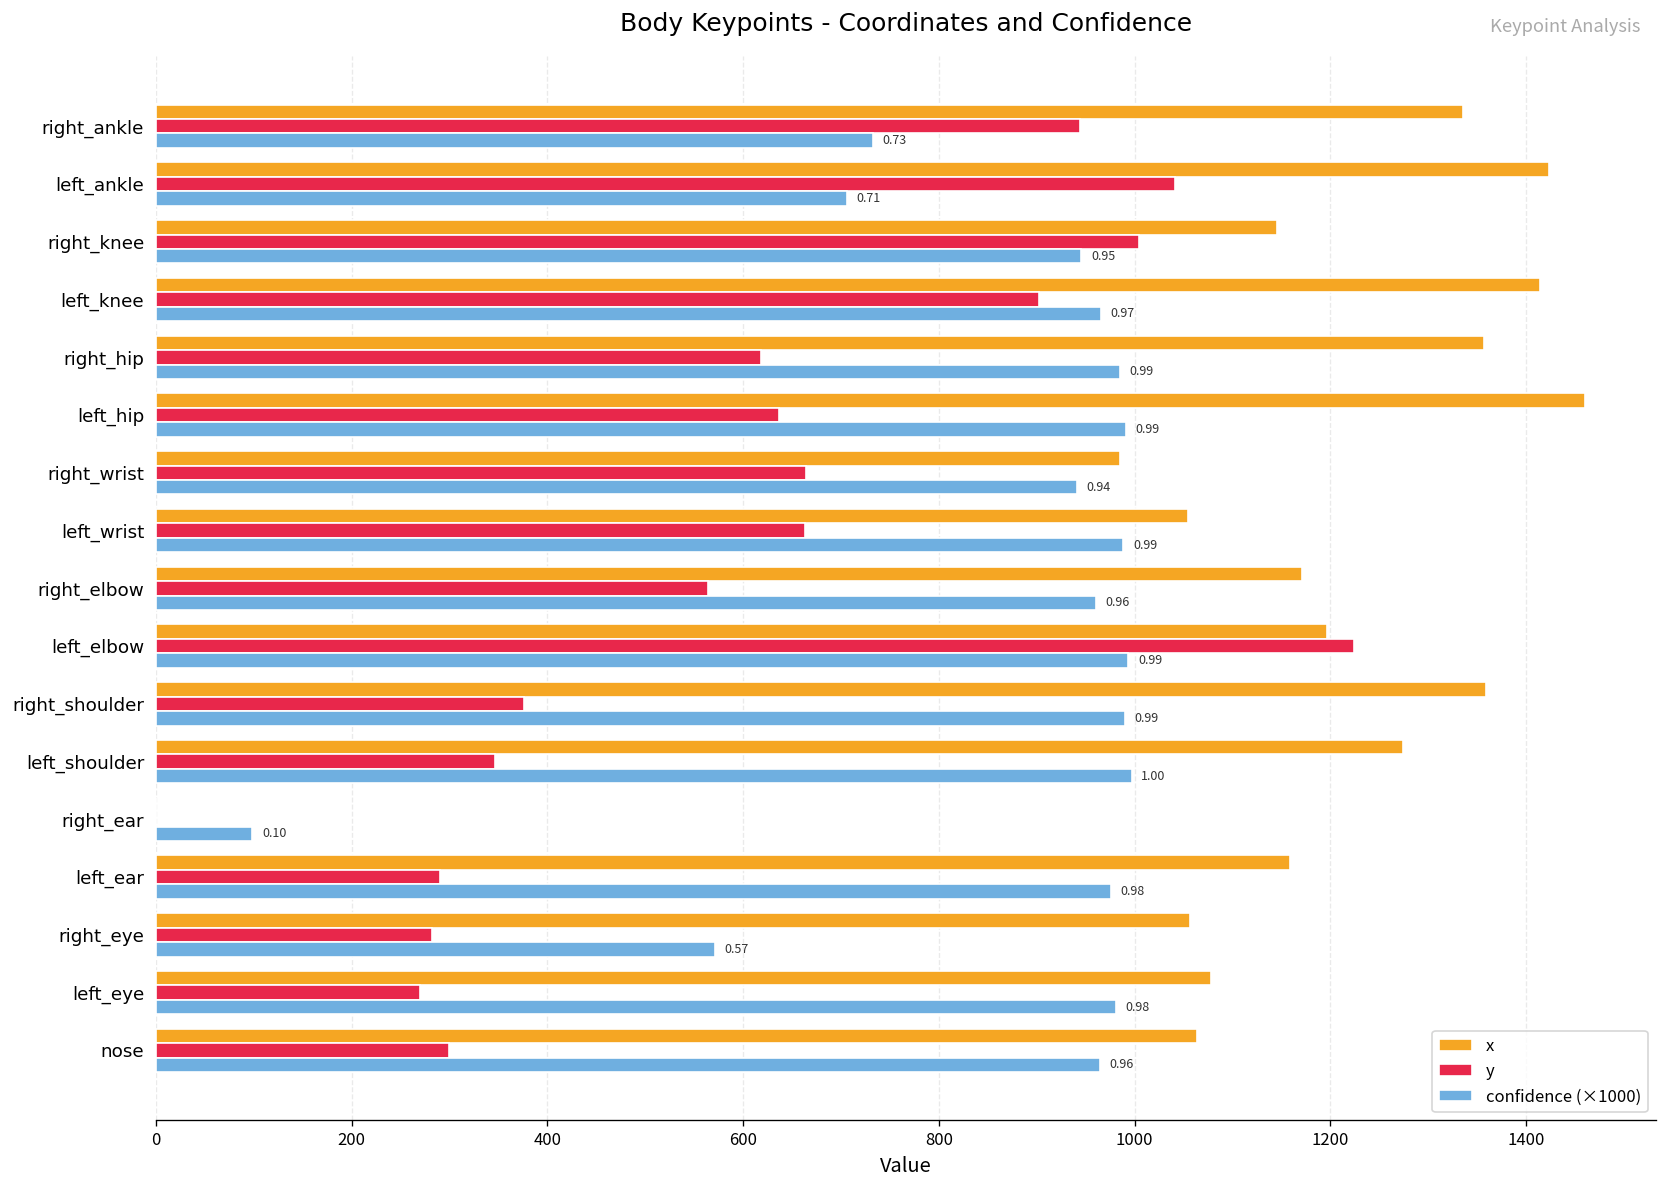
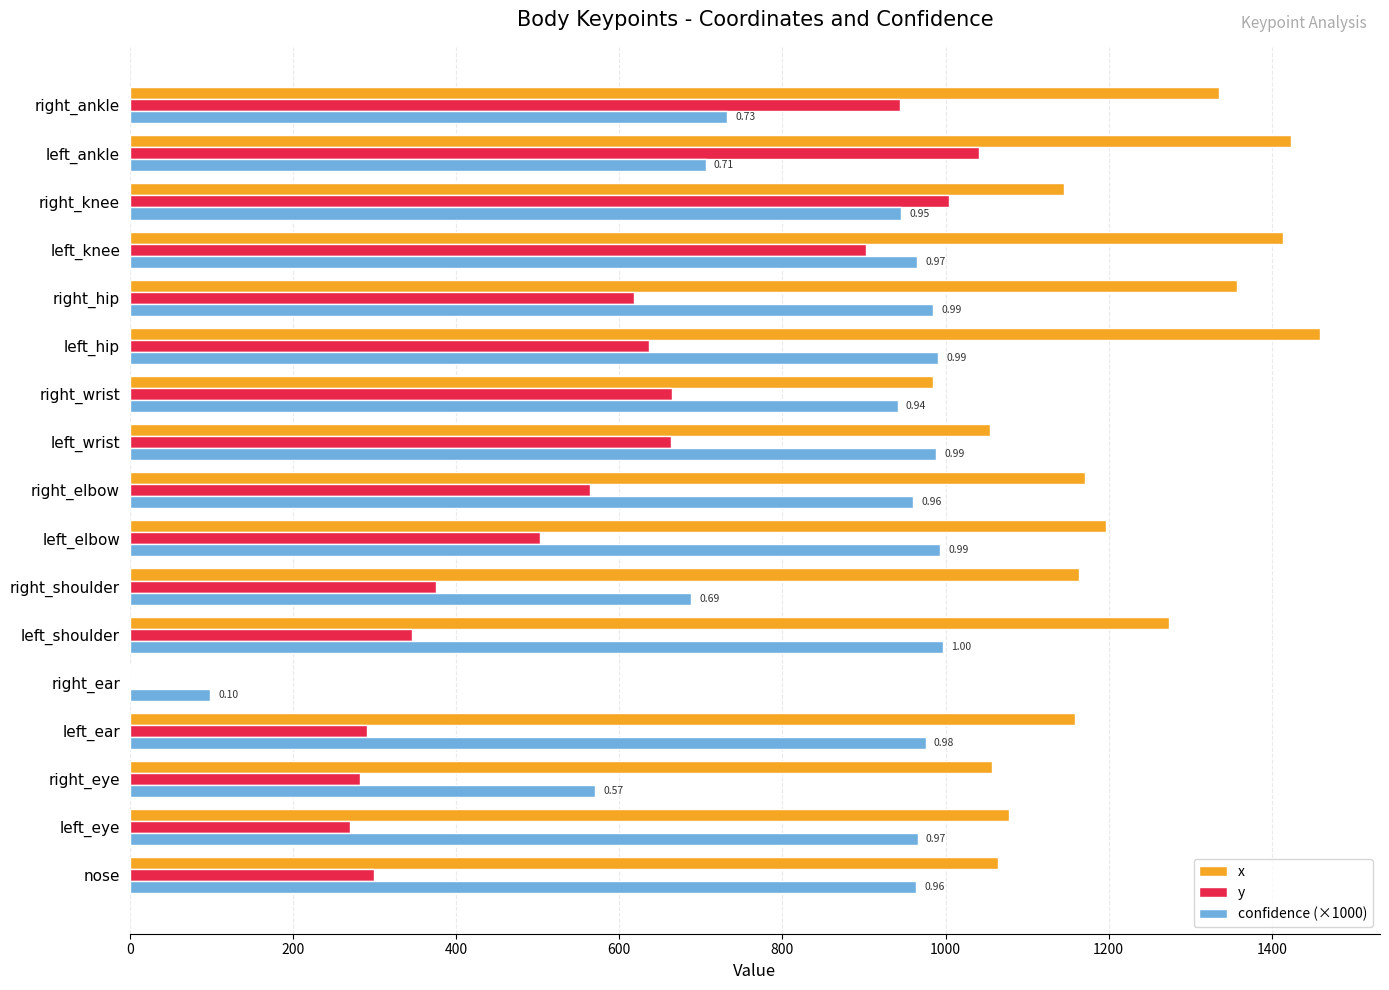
y, left_elbow: 1220 -> 500
x, right_shoulder: 1360 -> 1160
confidence (×1000), right_shoulder: 0.99 -> 0.69
confidence (×1000), left_eye: 0.98 -> 0.97
